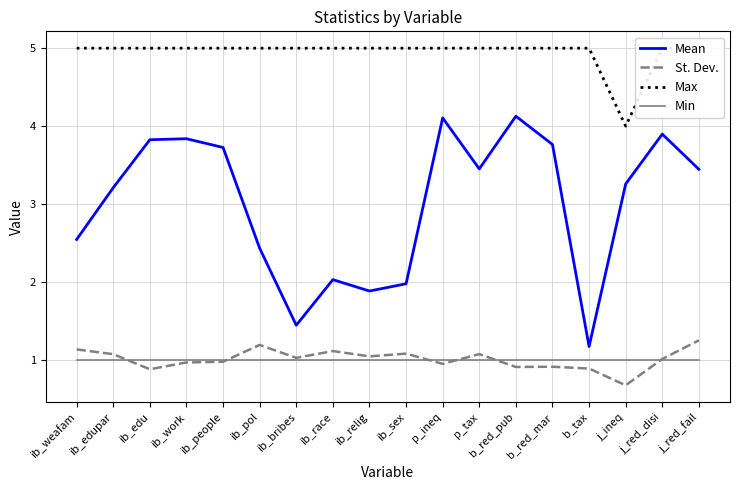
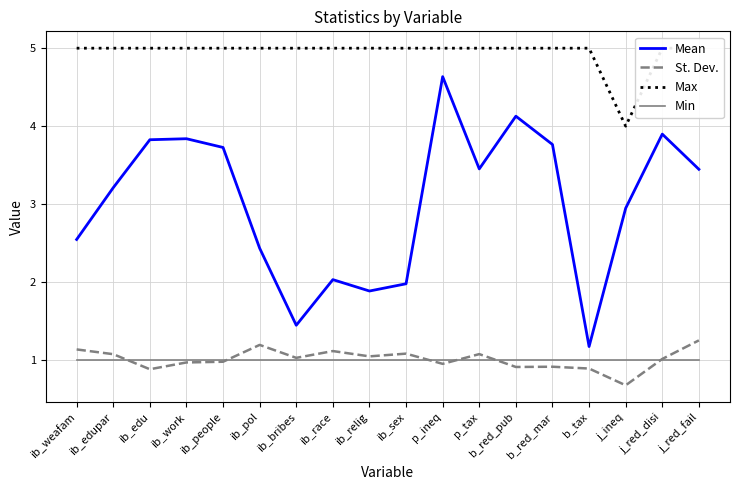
Mean, p_ineq: 4.1 -> 4.6
Mean, j_ineq: 3.3 -> 2.9
